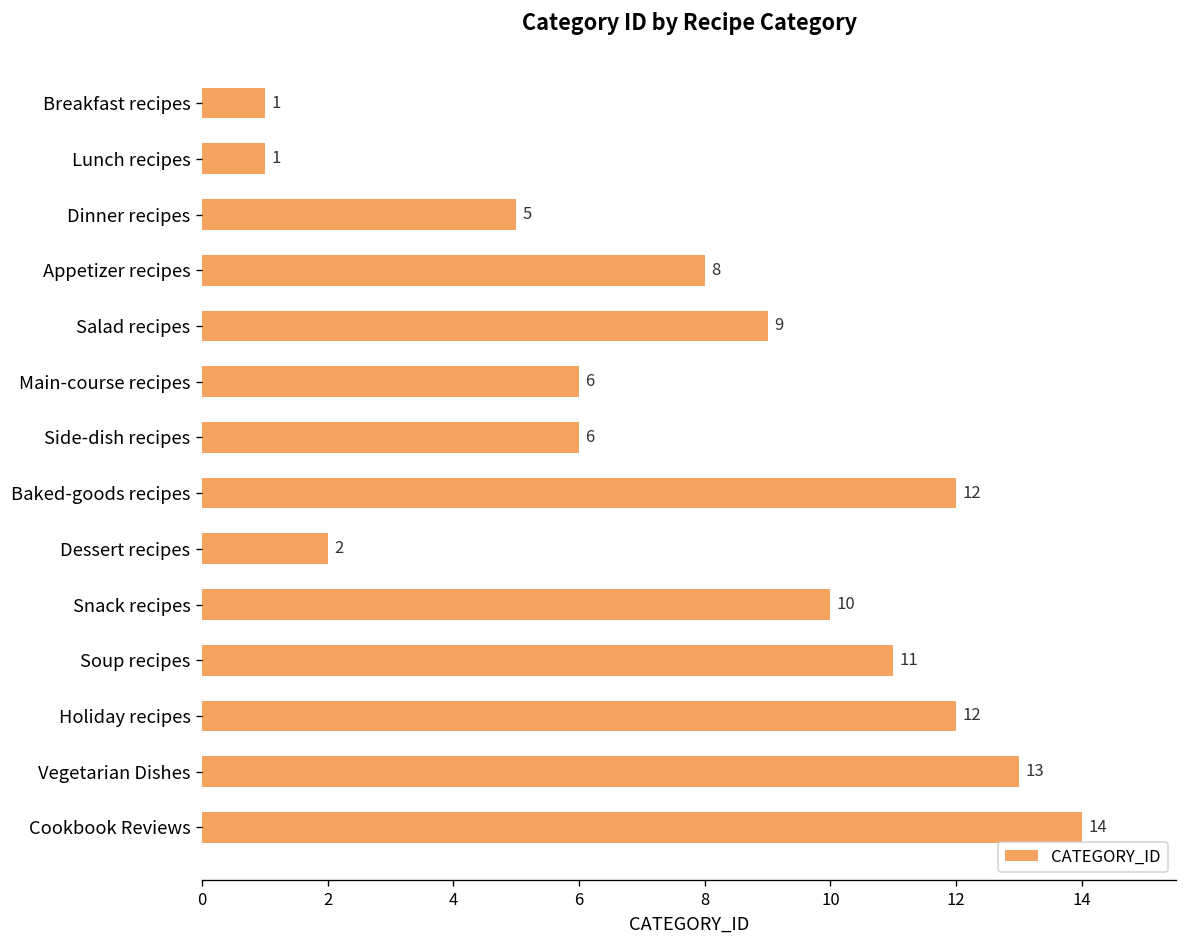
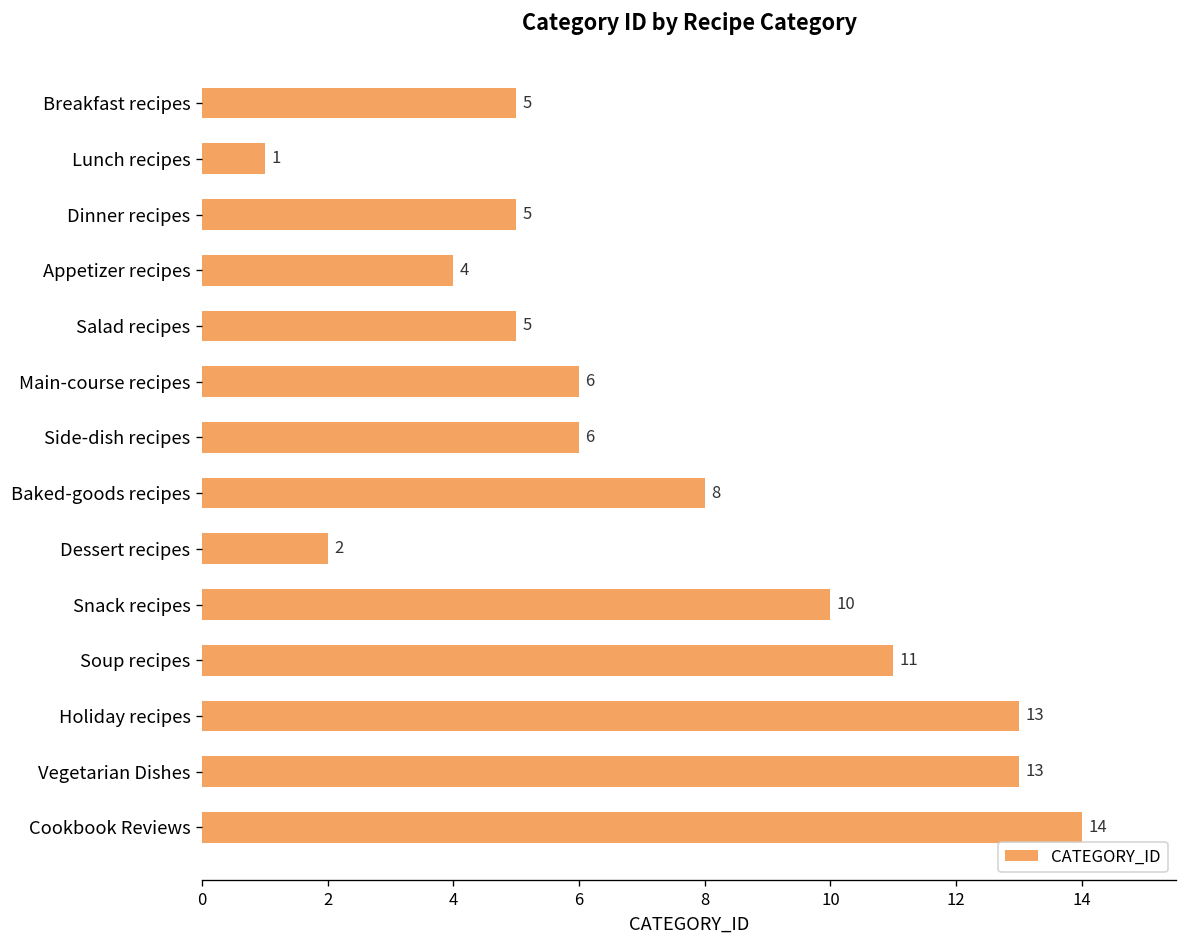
Breakfast recipes: 1 -> 5
Appetizer recipes: 8 -> 4
Salad recipes: 9 -> 5
Baked-goods recipes: 12 -> 8
Holiday recipes: 12 -> 13
